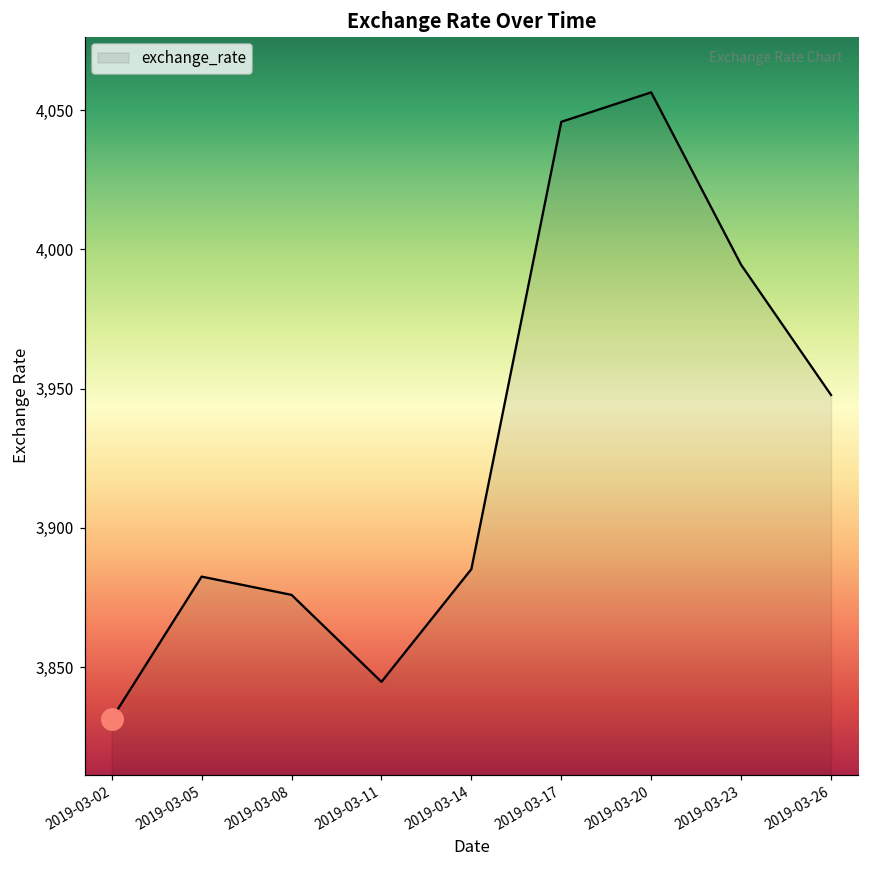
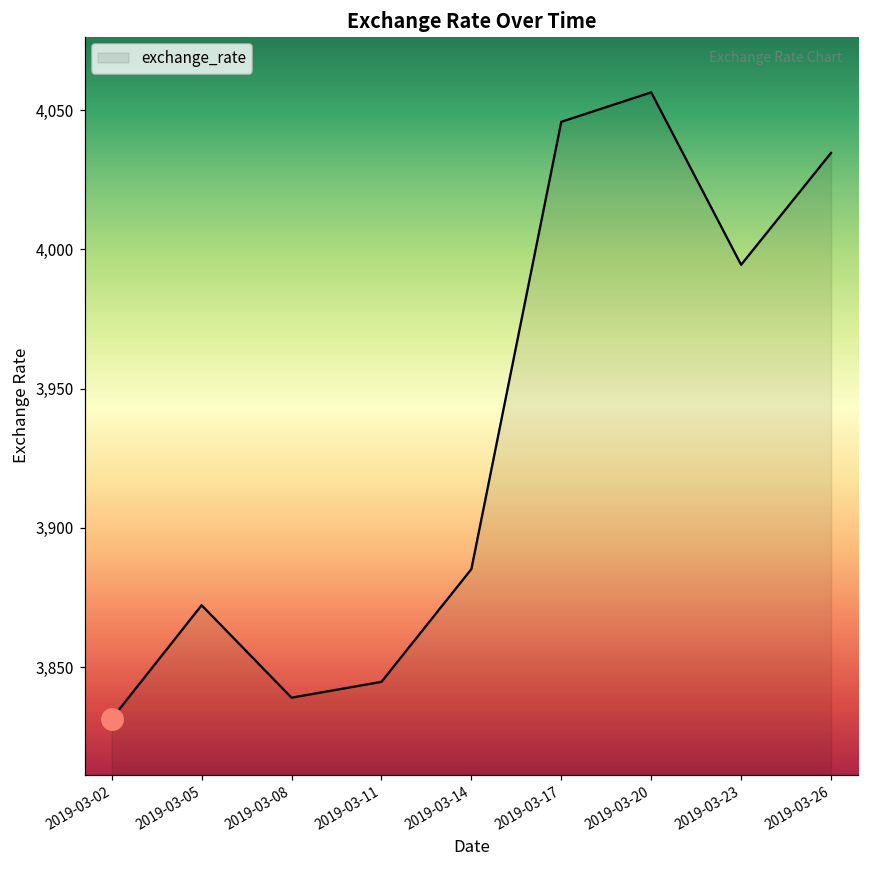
exchange_rate, 2019-03-05: 3,883 -> 3,872
exchange_rate, 2019-03-08: 3,876 -> 3,839
exchange_rate, 2019-03-26: 3,948 -> 4,035
